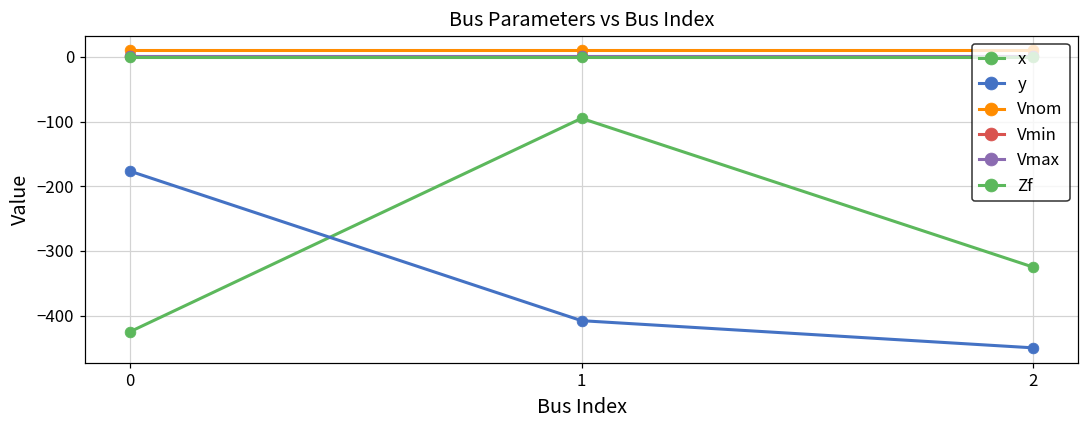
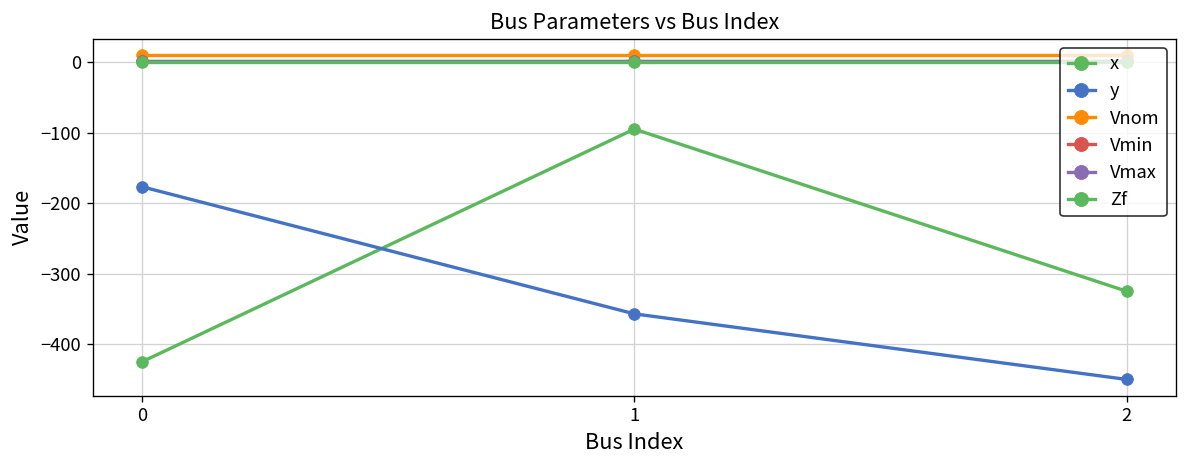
y, 1: -410 -> -360
